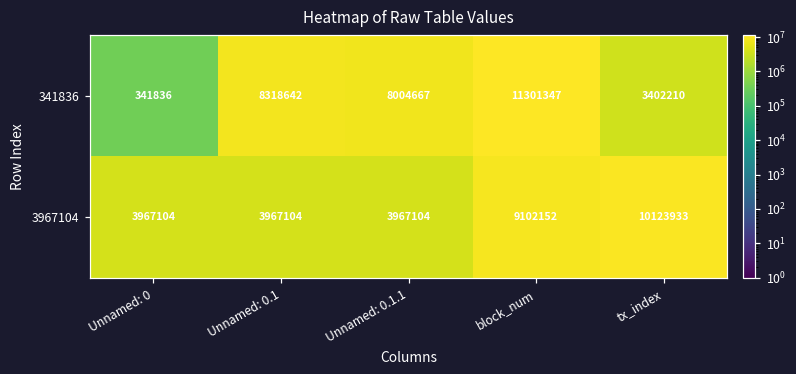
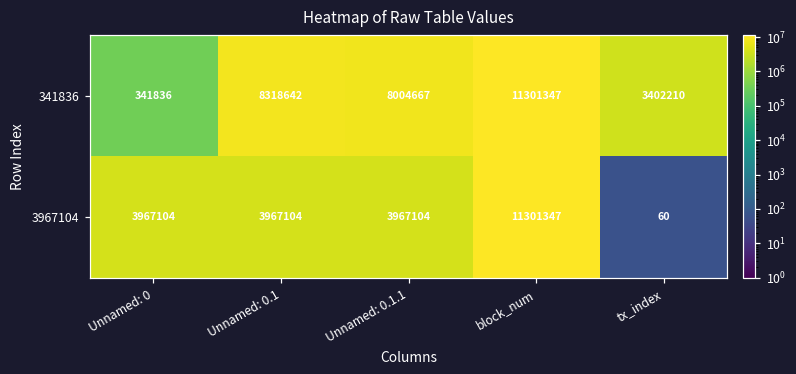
3967104, block_num: 9102152 -> 11301347
3967104, tx_index: 10123933 -> 60
